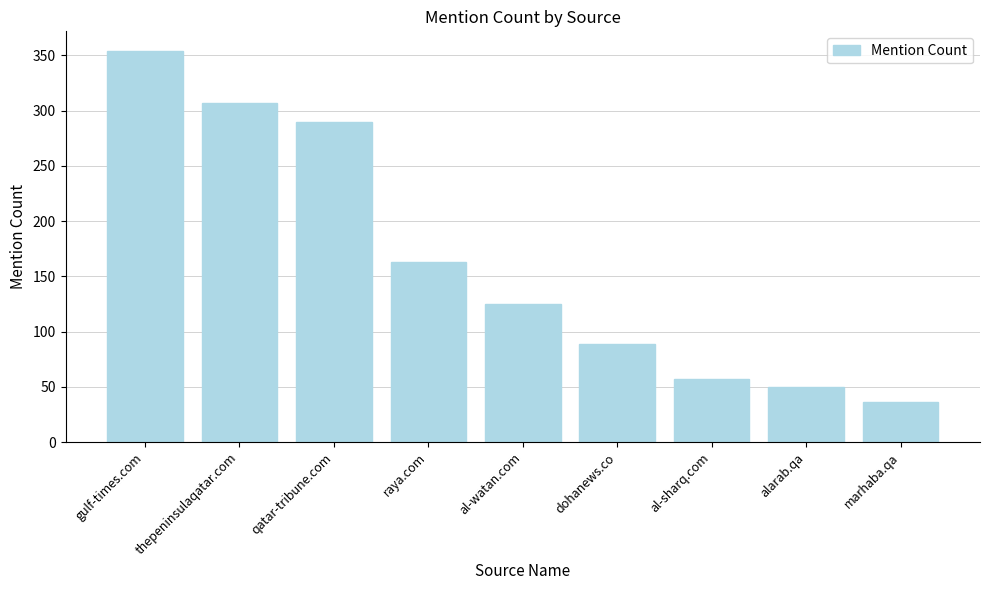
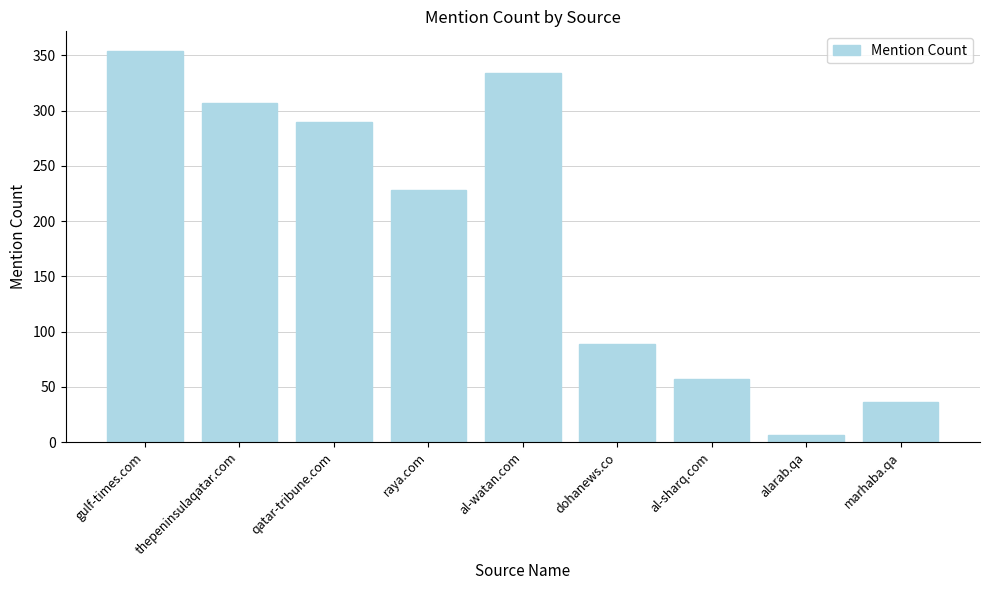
raya.com: 163 -> 228
al-watan.com: 125 -> 334
alarab.qa: 50 -> 6
